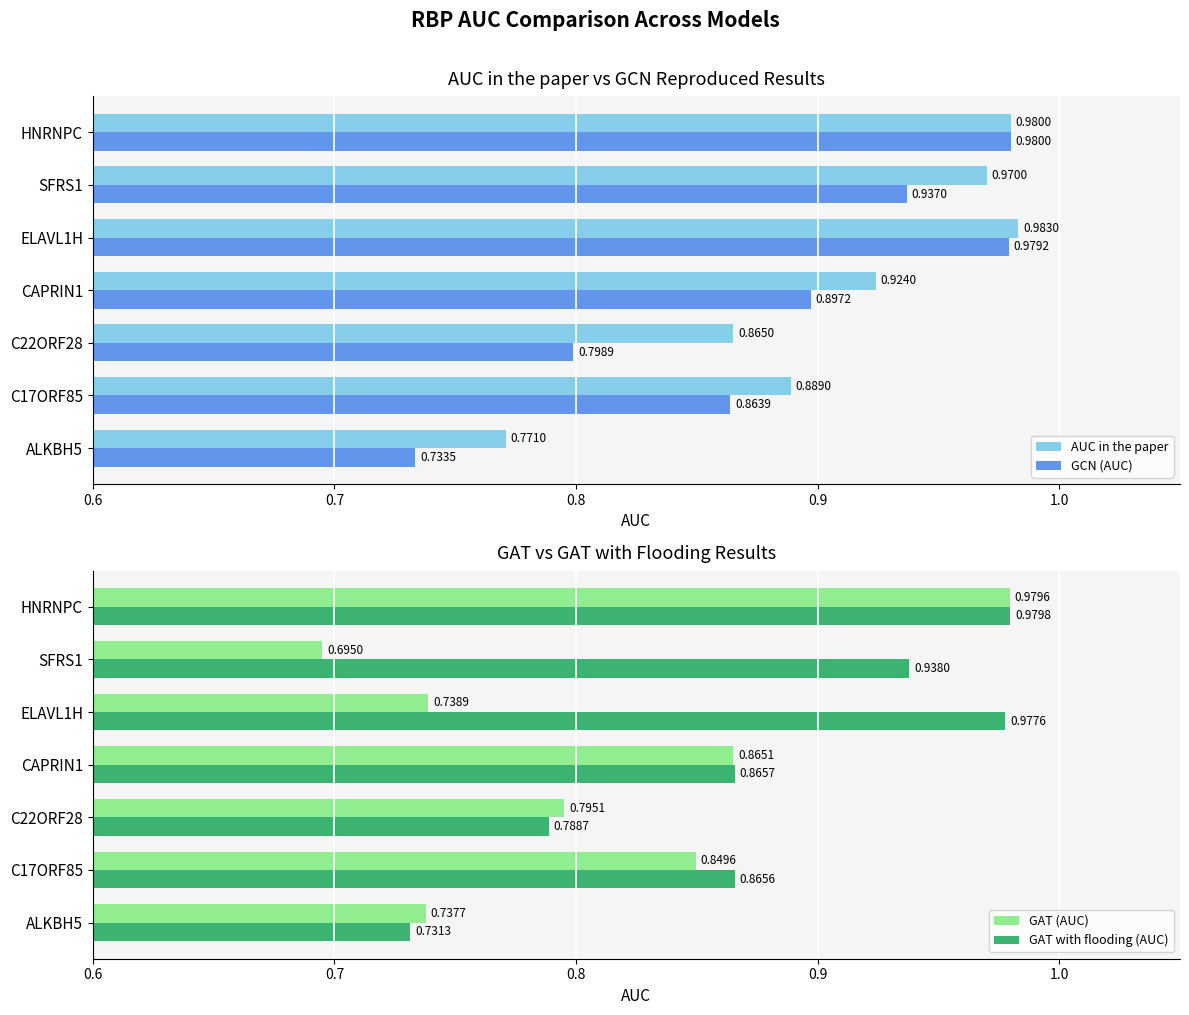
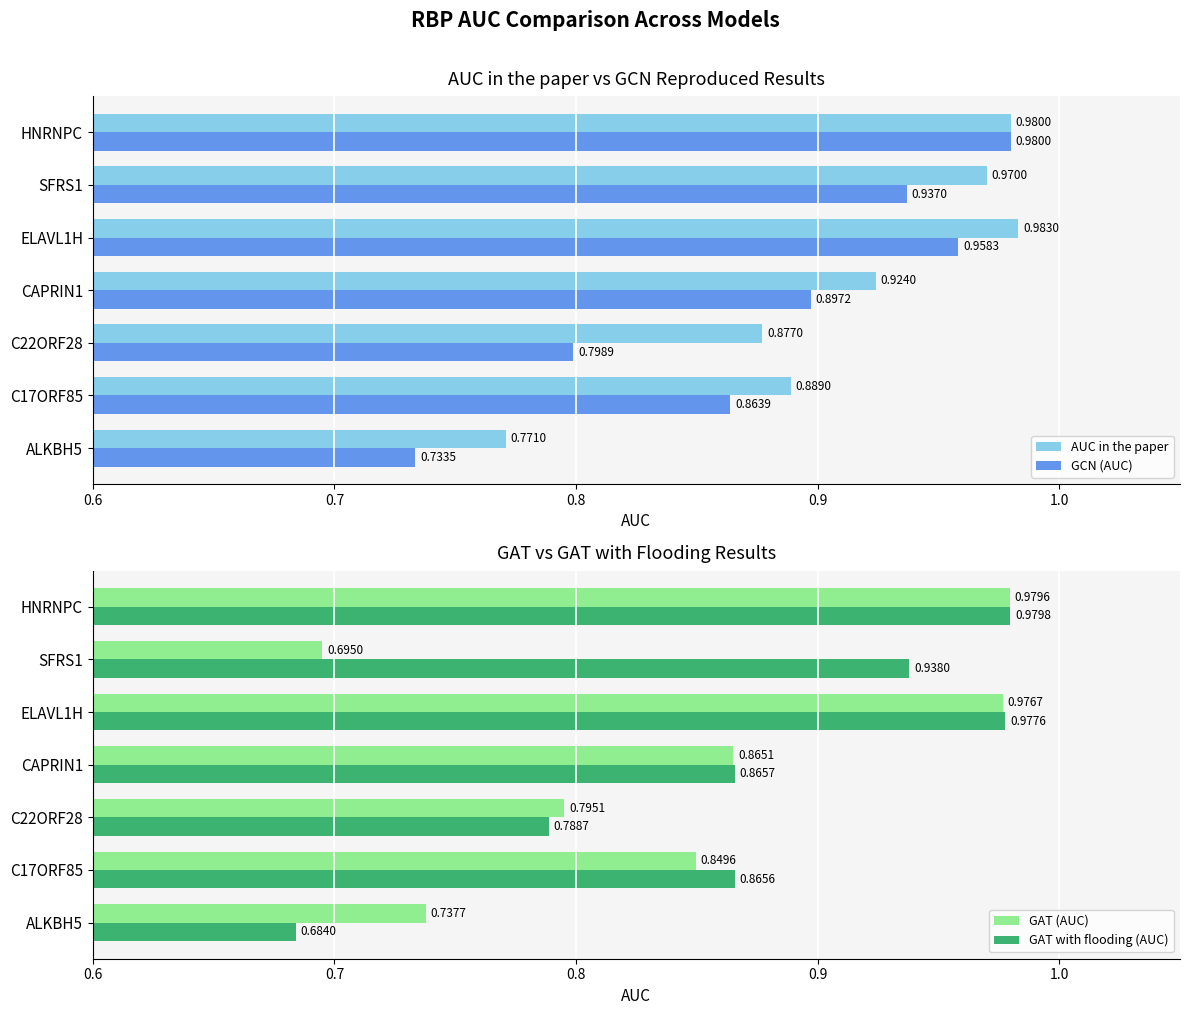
AUC in the paper vs GCN Reproduced Results, GCN (AUC), ELAVL1H: 0.9792 -> 0.9583
AUC in the paper vs GCN Reproduced Results, AUC in the paper, C22ORF28: 0.8650 -> 0.8770
GAT vs GAT with Flooding Results, GAT (AUC), ELAVL1H: 0.7389 -> 0.9767
GAT vs GAT with Flooding Results, GAT with flooding (AUC), ALKBH5: 0.7313 -> 0.6840
